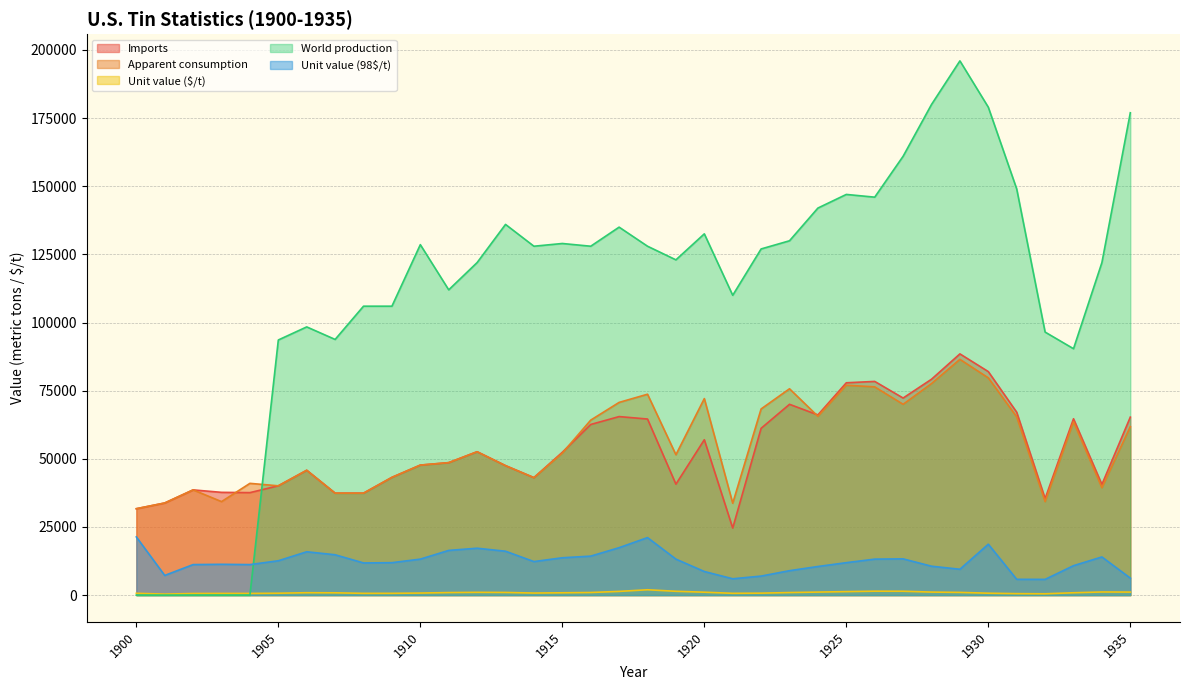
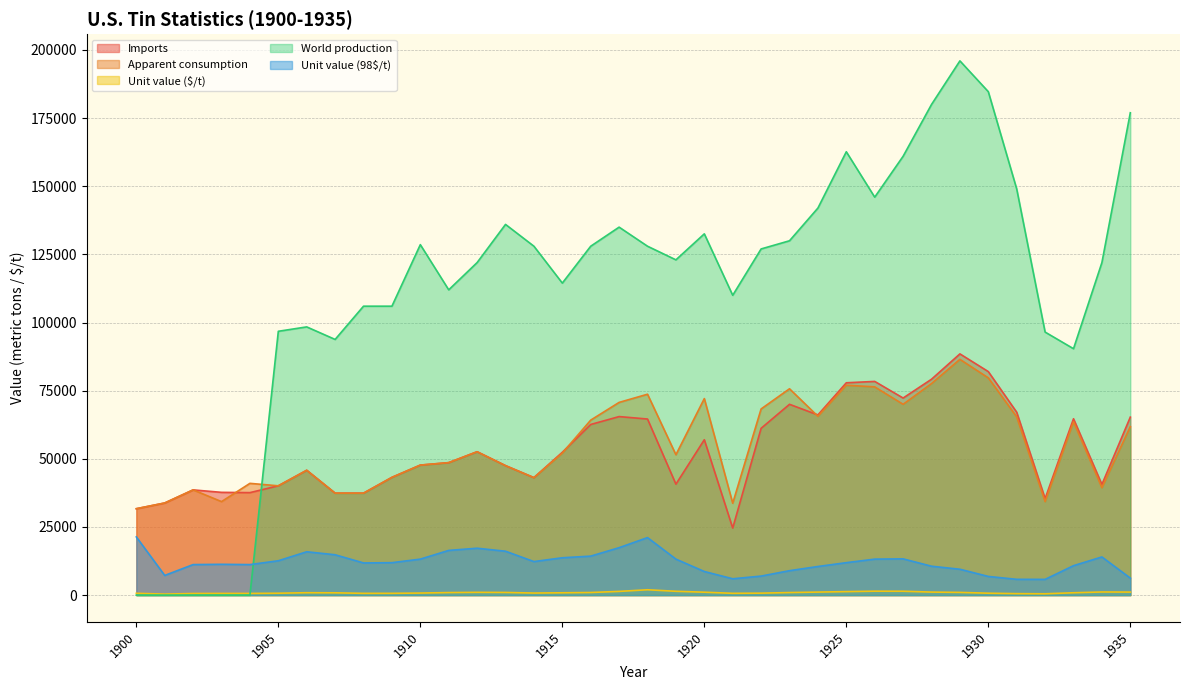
World production, 1905: 94000 -> 97000
World production, 1915: 129000 -> 114000
World production, 1925: 147000 -> 163000
World production, 1930: 179000 -> 185000
Unit value (98$/t), 1930: 19000 -> 7000
